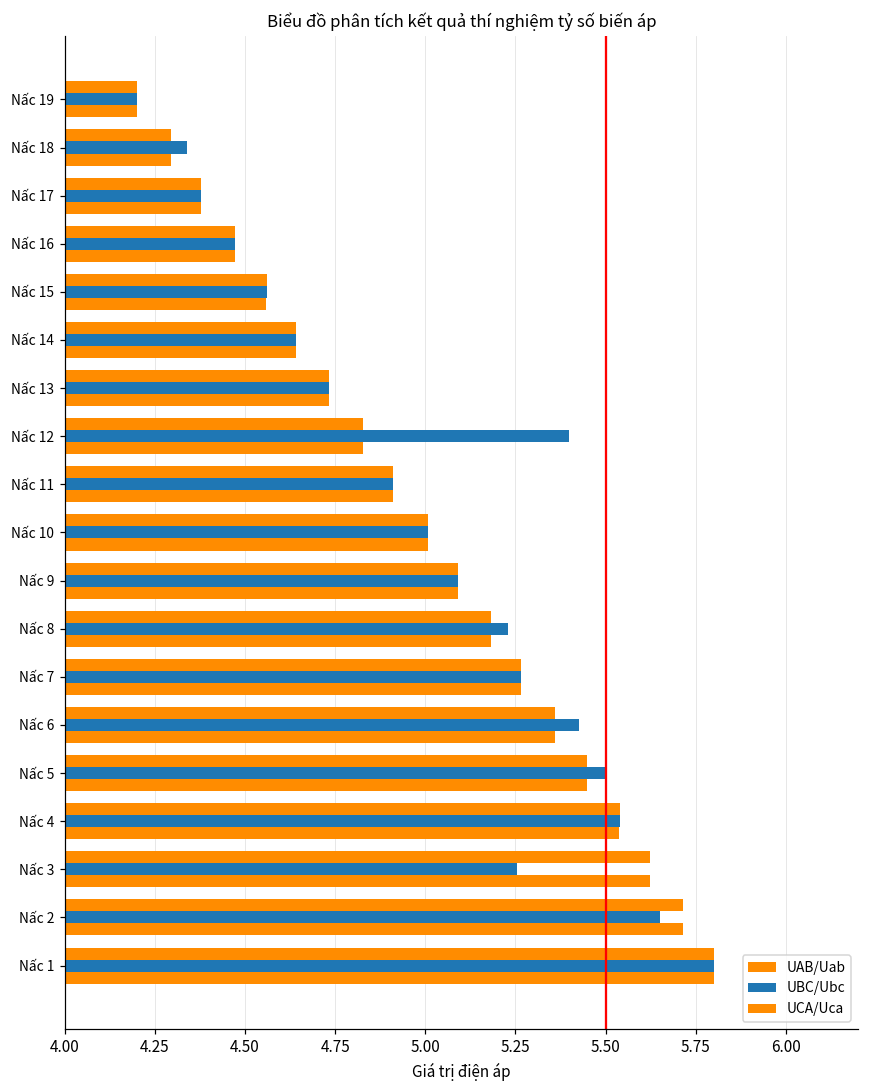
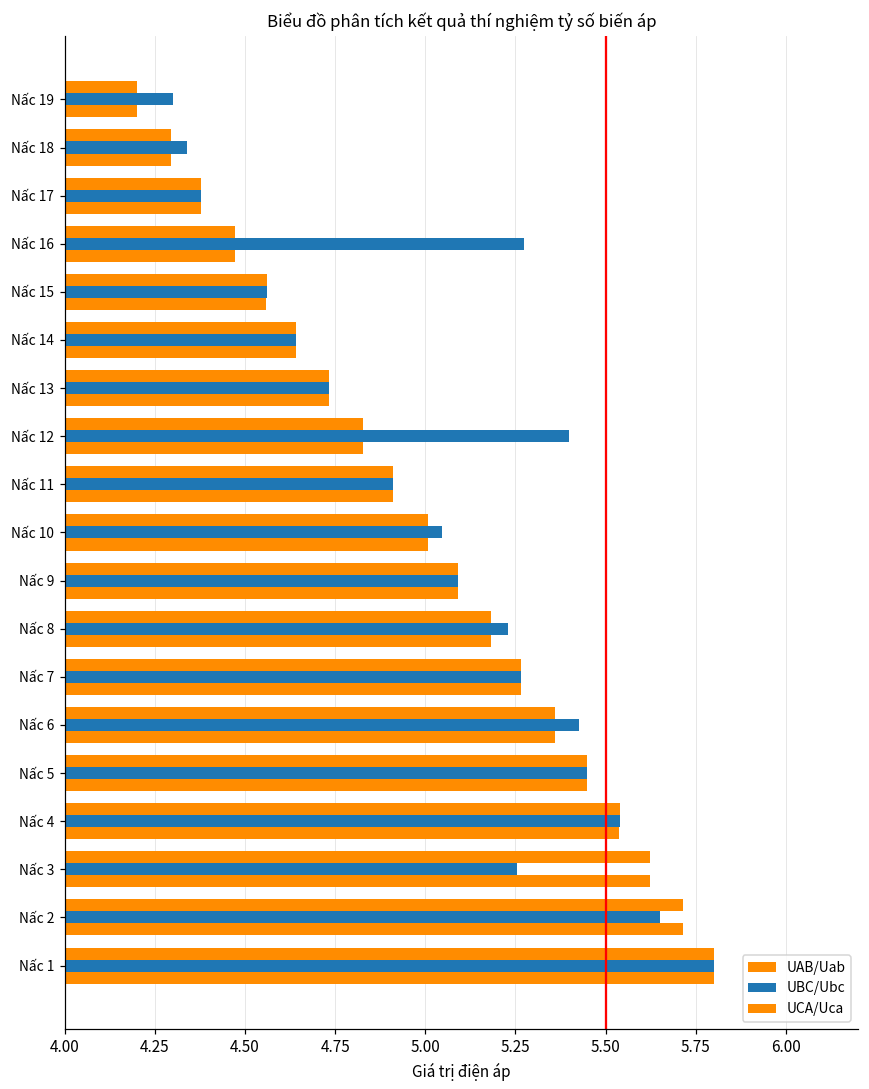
UBC/Ubc, Nấc 19: 4.20 -> 4.30
UBC/Ubc, Nấc 16: 4.47 -> 5.27
UBC/Ubc, Nấc 10: 5.01 -> 5.05
UBC/Ubc, Nấc 5: 5.50 -> 5.45
